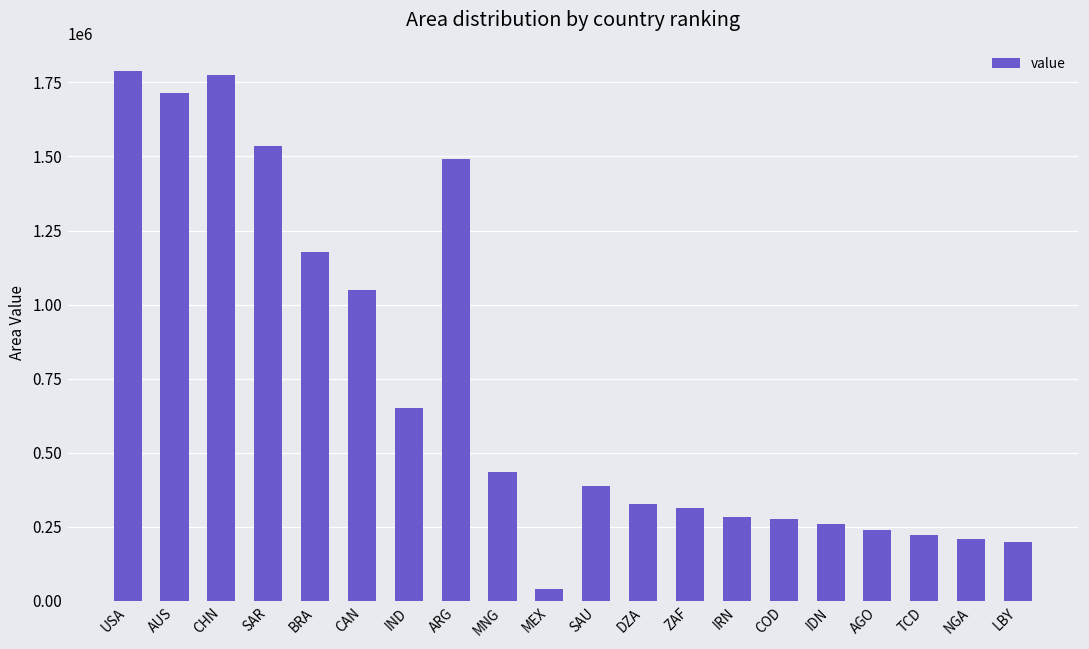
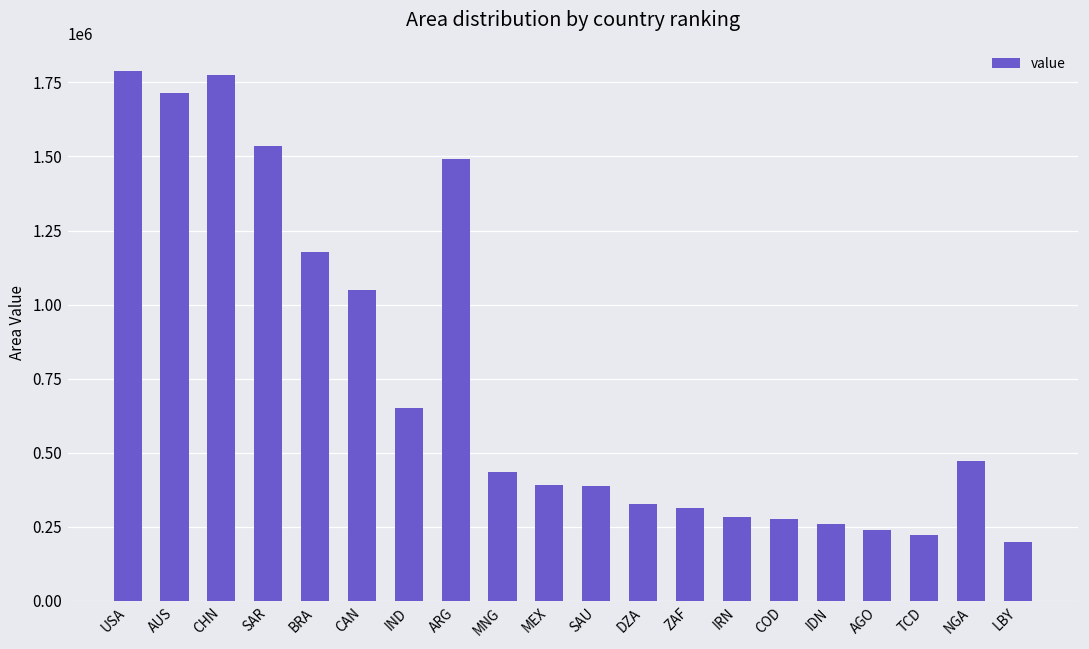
MEX: 40000 -> 390000
NGA: 210000 -> 470000
